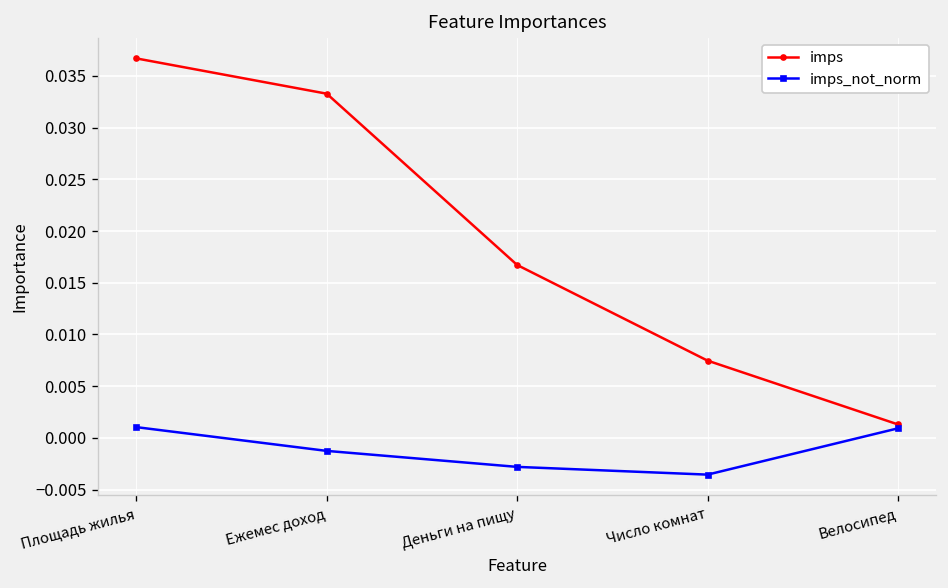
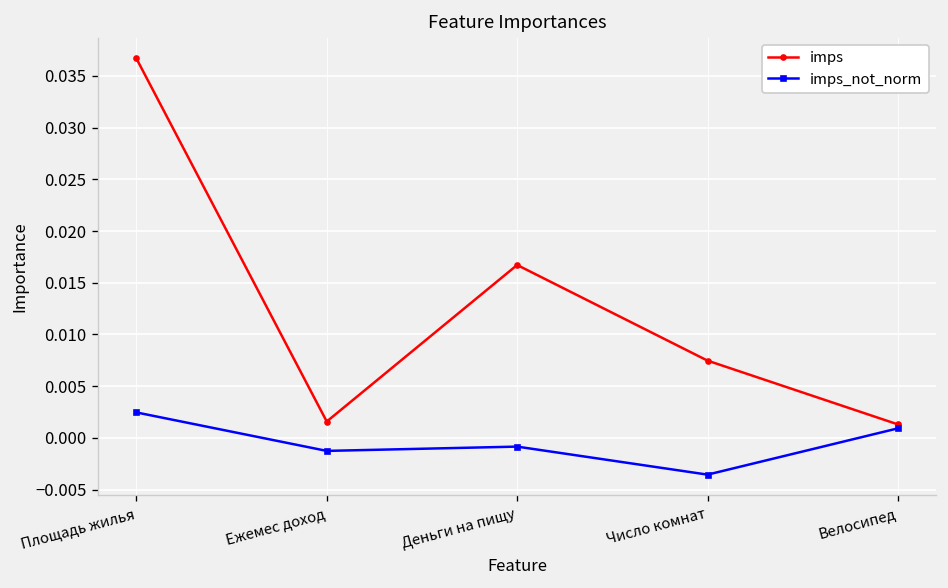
imps_not_norm, Площадь жилья: 0.001 -> 0.002
imps, Ежемес доход: 0.033 -> 0.002
imps_not_norm, Деньги на пищу: -0.003 -> -0.001
